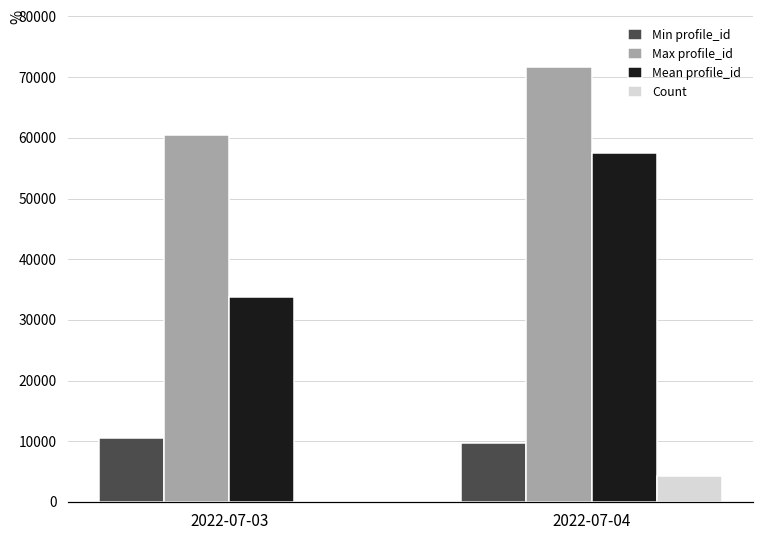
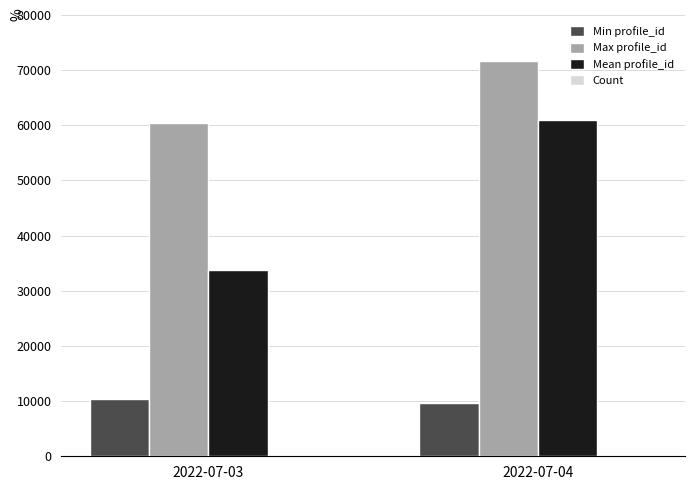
Mean profile_id, 2022-07-04: 57000 -> 61000
Count, 2022-07-04: 4000 -> 0
